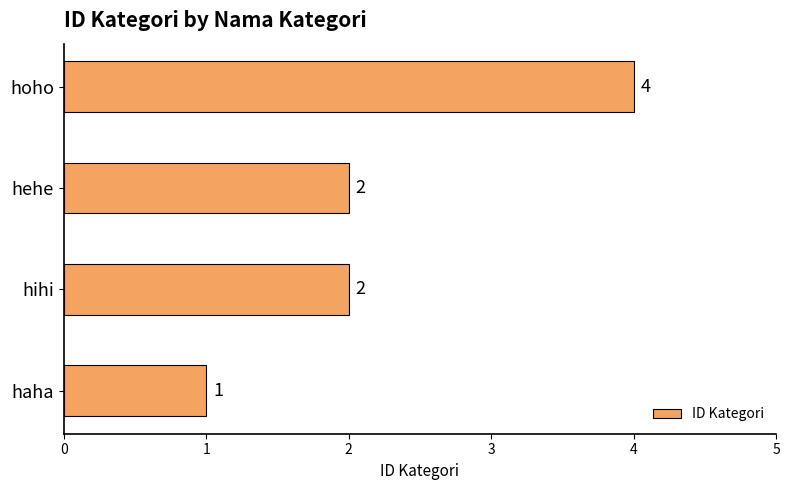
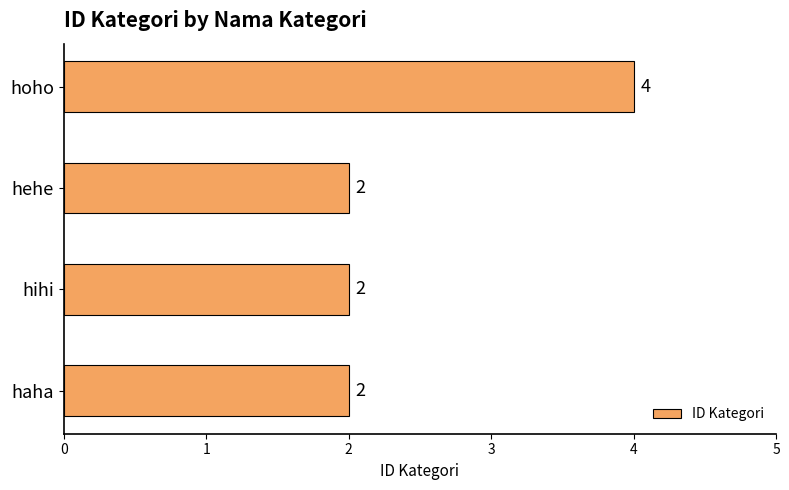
haha: 1 -> 2
